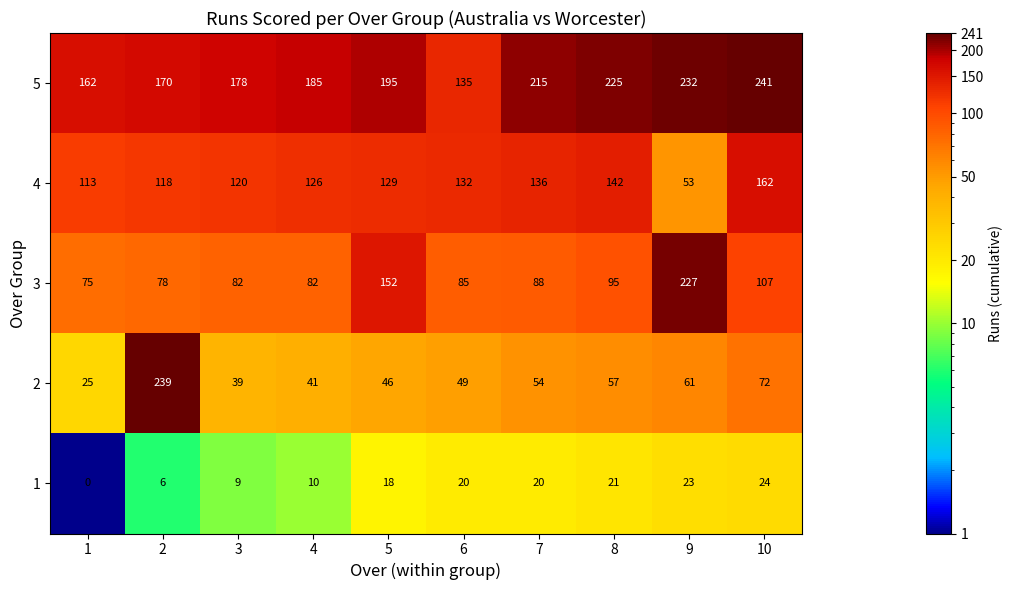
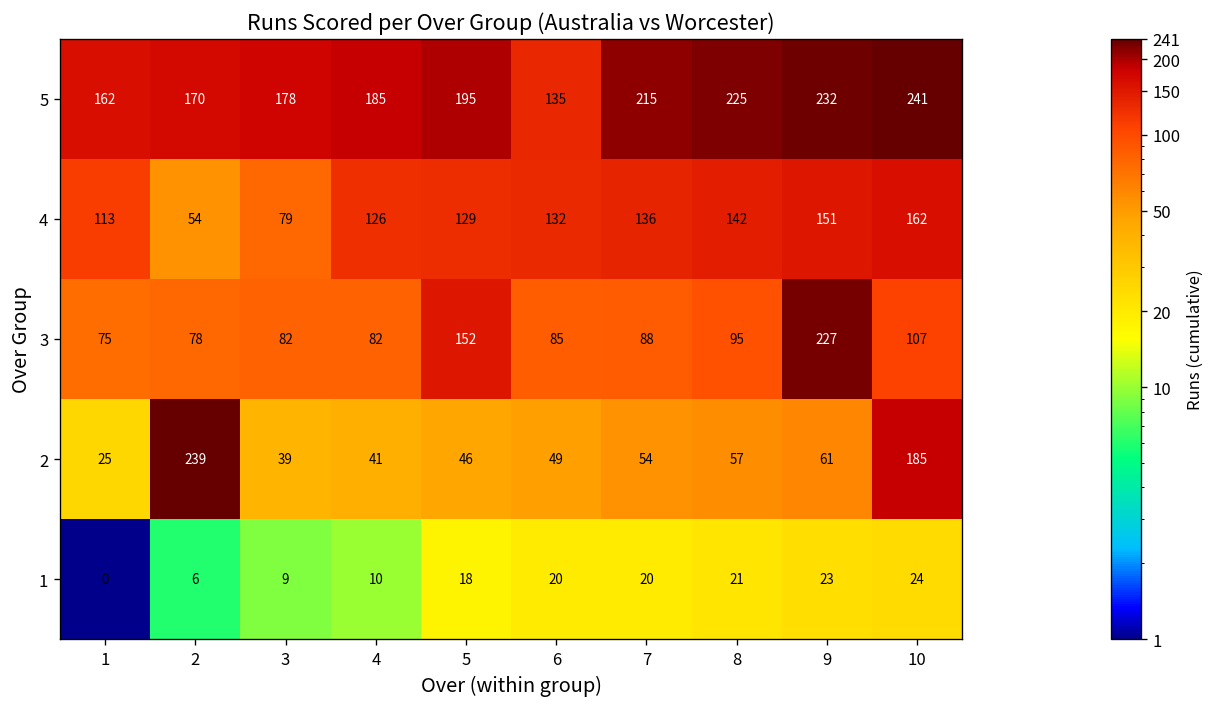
4, 2: 118 -> 54
4, 3: 120 -> 79
4, 9: 53 -> 151
2, 10: 72 -> 185
